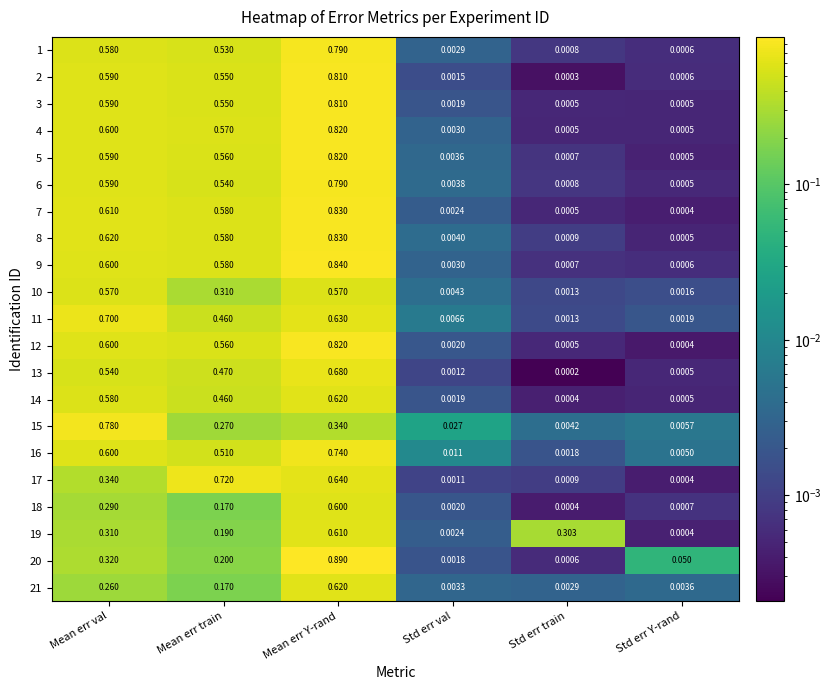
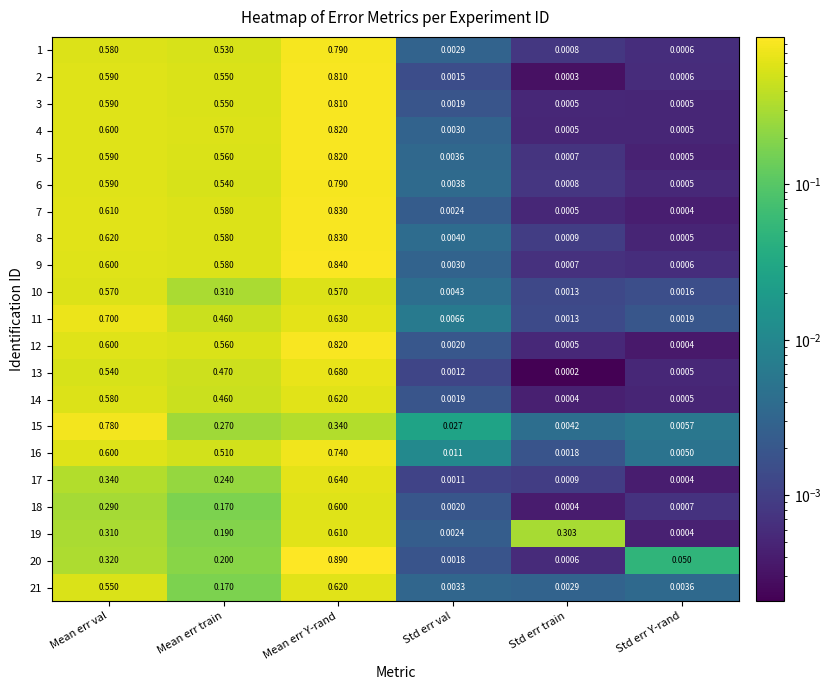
17, Mean err train: 0.720 -> 0.240
21, Mean err val: 0.260 -> 0.550
